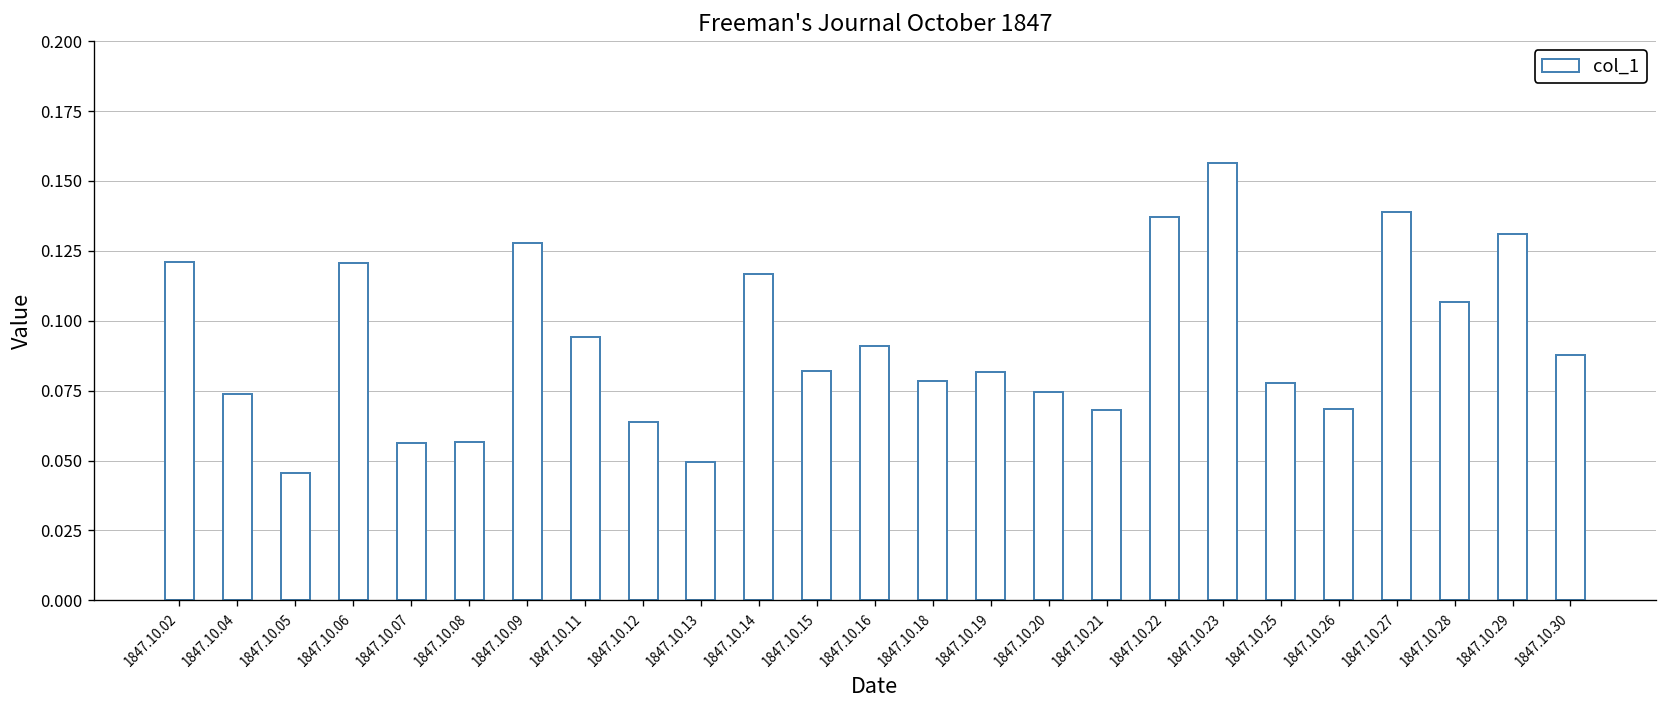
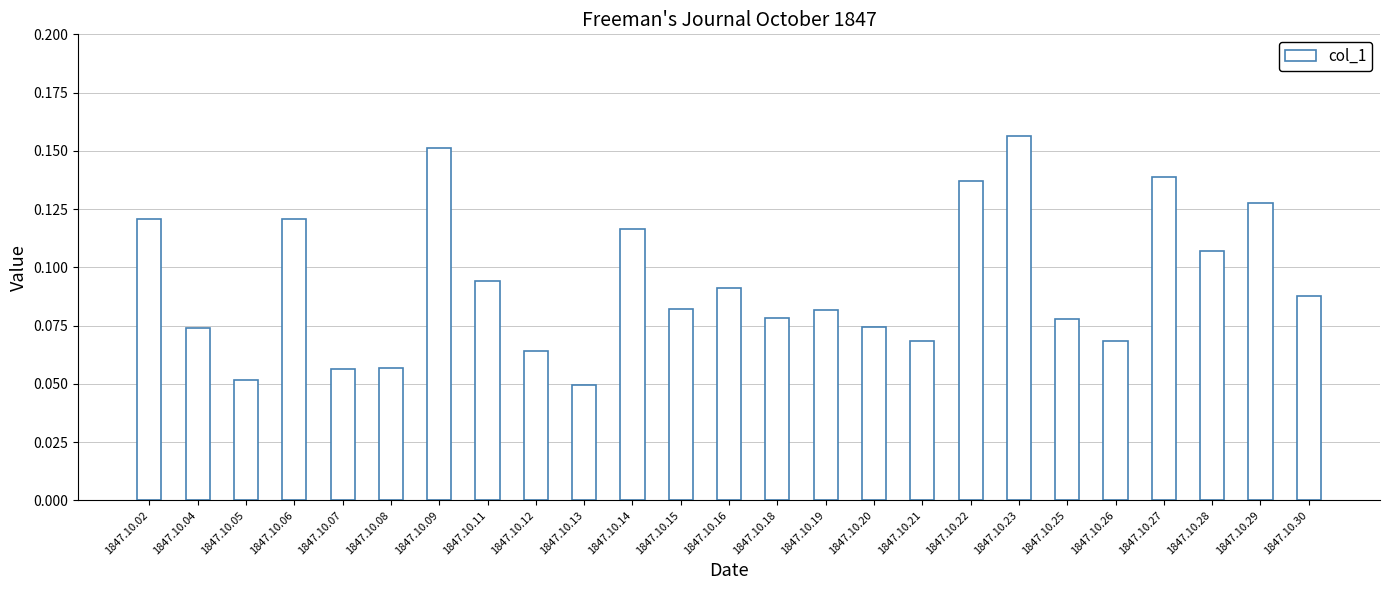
1847.10.05: 0.046 -> 0.051
1847.10.09: 0.128 -> 0.151
1847.10.29: 0.131 -> 0.127
